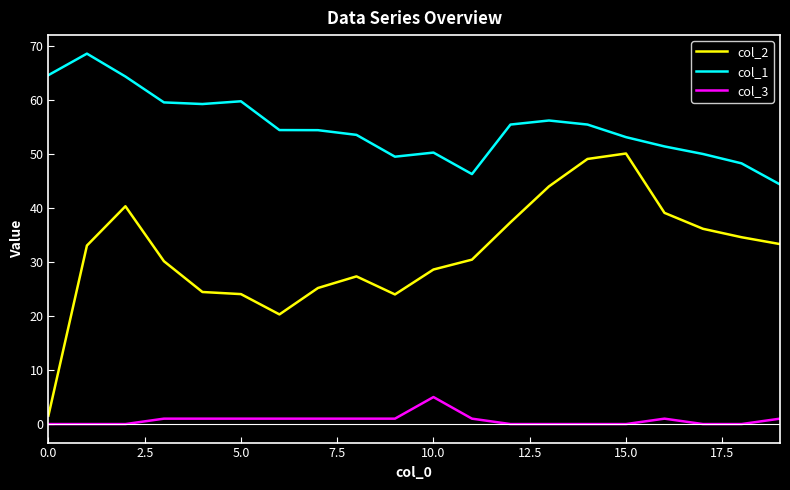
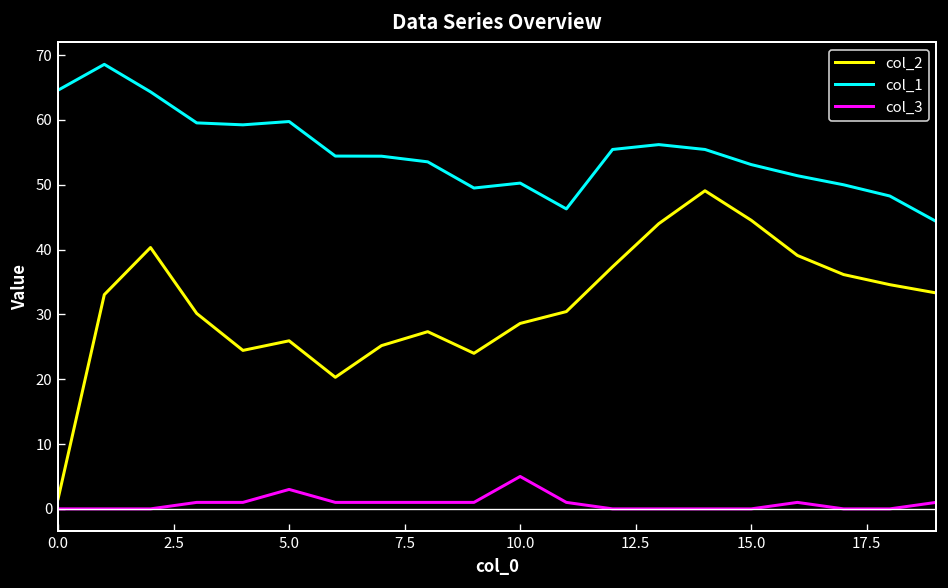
col_2, 5.0: 24 -> 26
col_3, 5.0: 1 -> 3
col_2, 15.0: 50 -> 45
